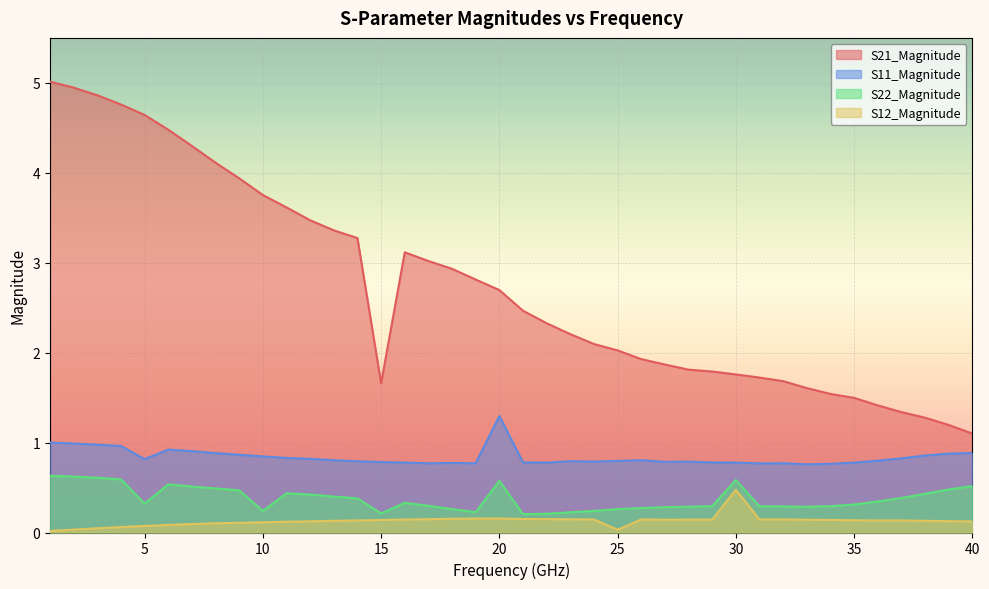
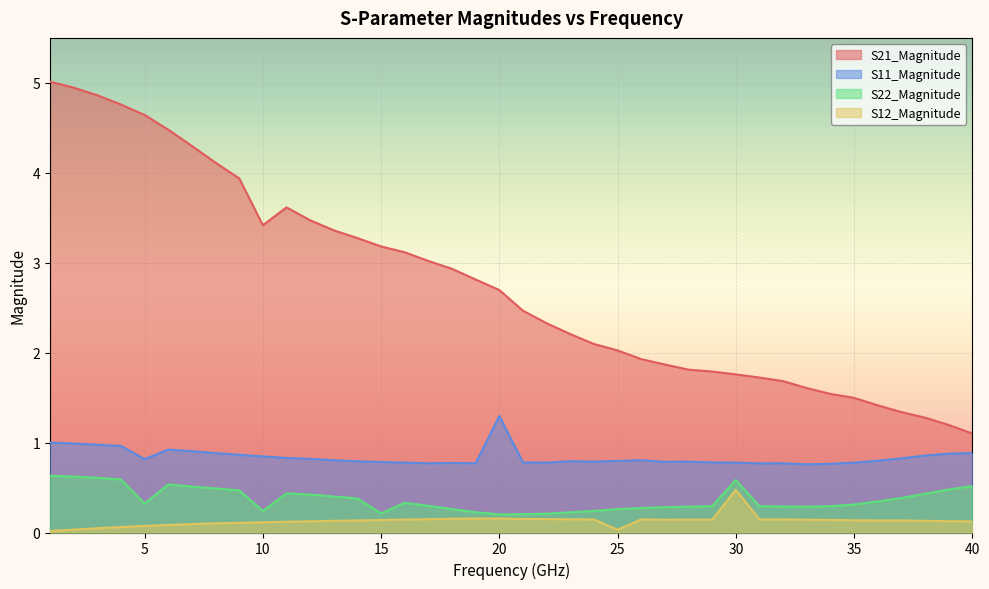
S21_Magnitude, 10: 3.8 -> 3.4
S21_Magnitude, 15: 1.7 -> 3.2
S22_Magnitude, 20: 0.6 -> 0.2
